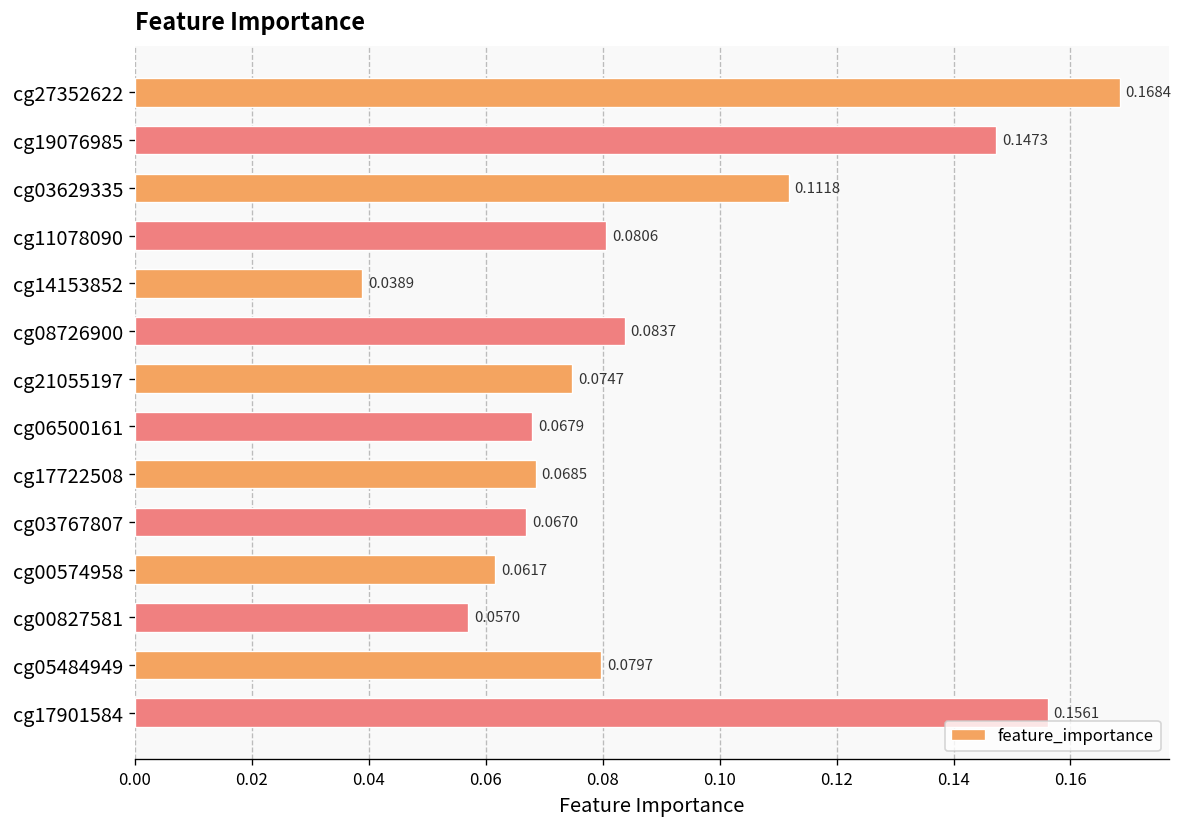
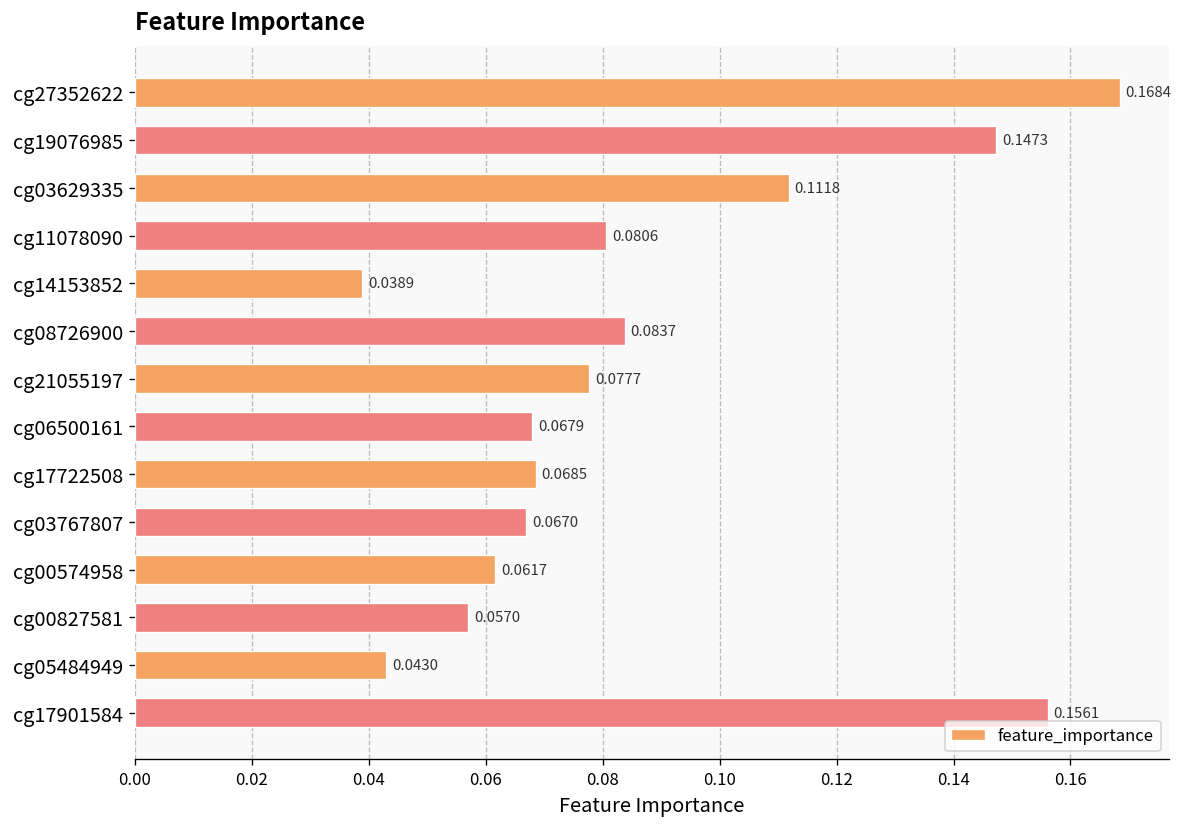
cg21055197: 0.0747 -> 0.0777
cg05484949: 0.0797 -> 0.0430
